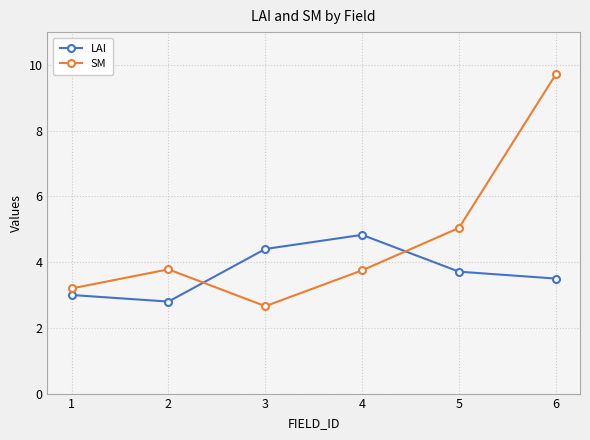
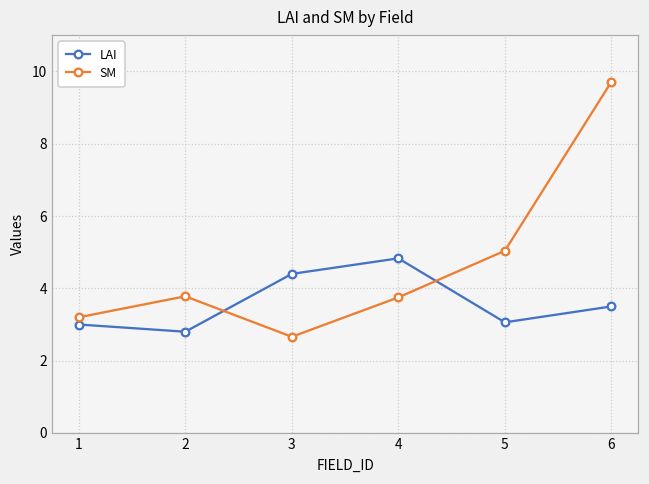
LAI, 5: 3.7 -> 3.1
